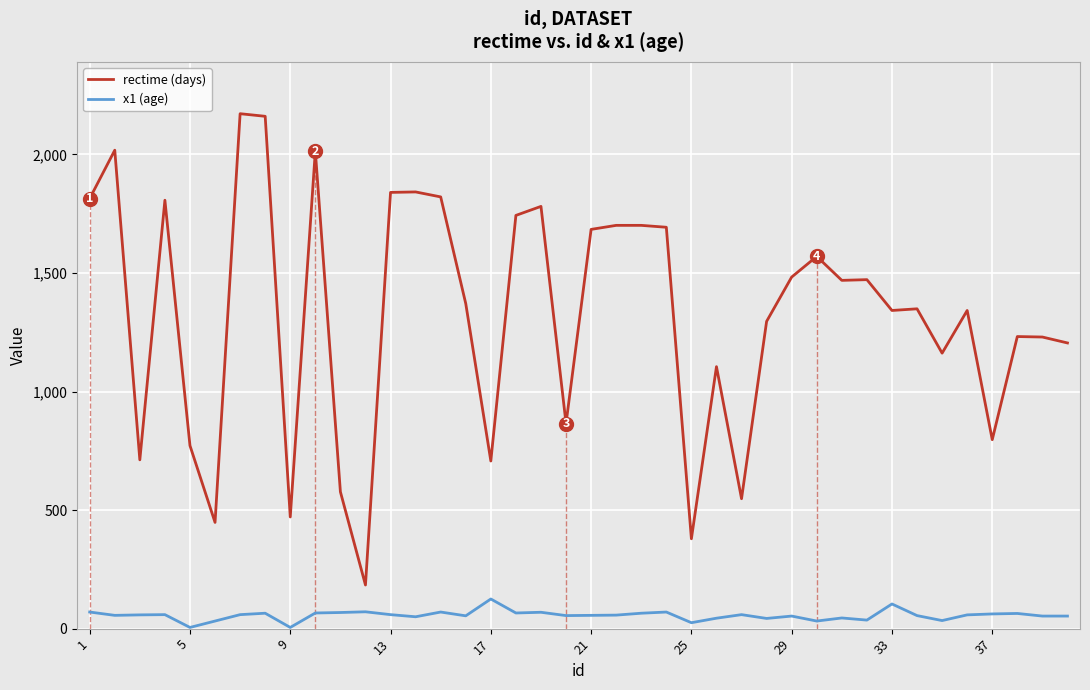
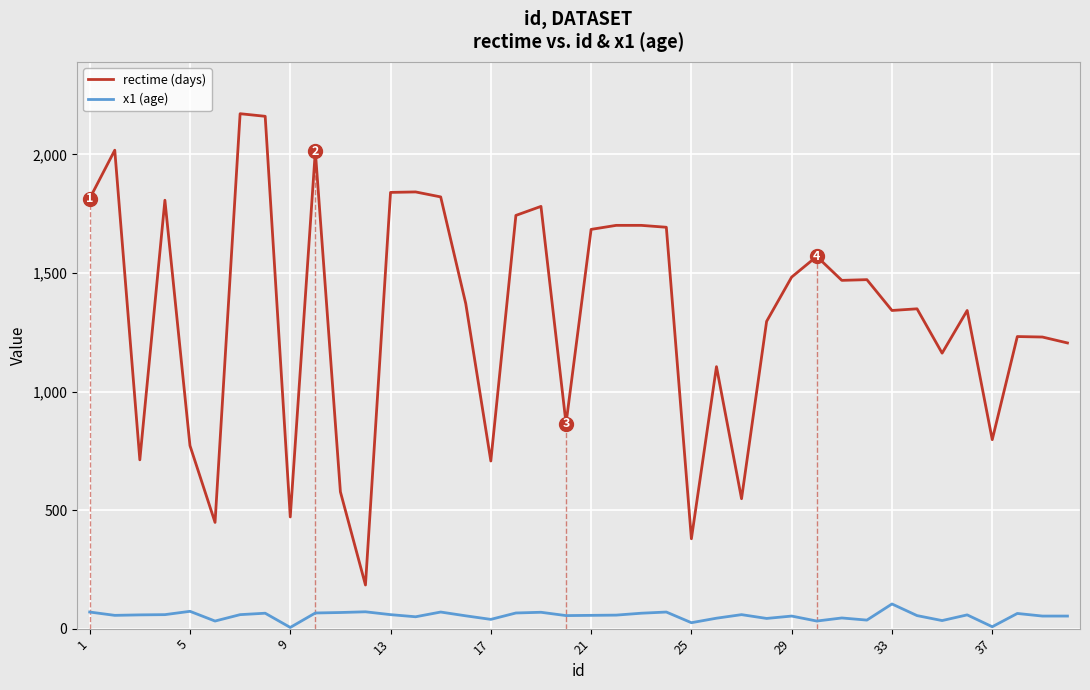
x1 (age), 5: 10 -> 70
x1 (age), 17: 130 -> 40
x1 (age), 37: 60 -> 10
